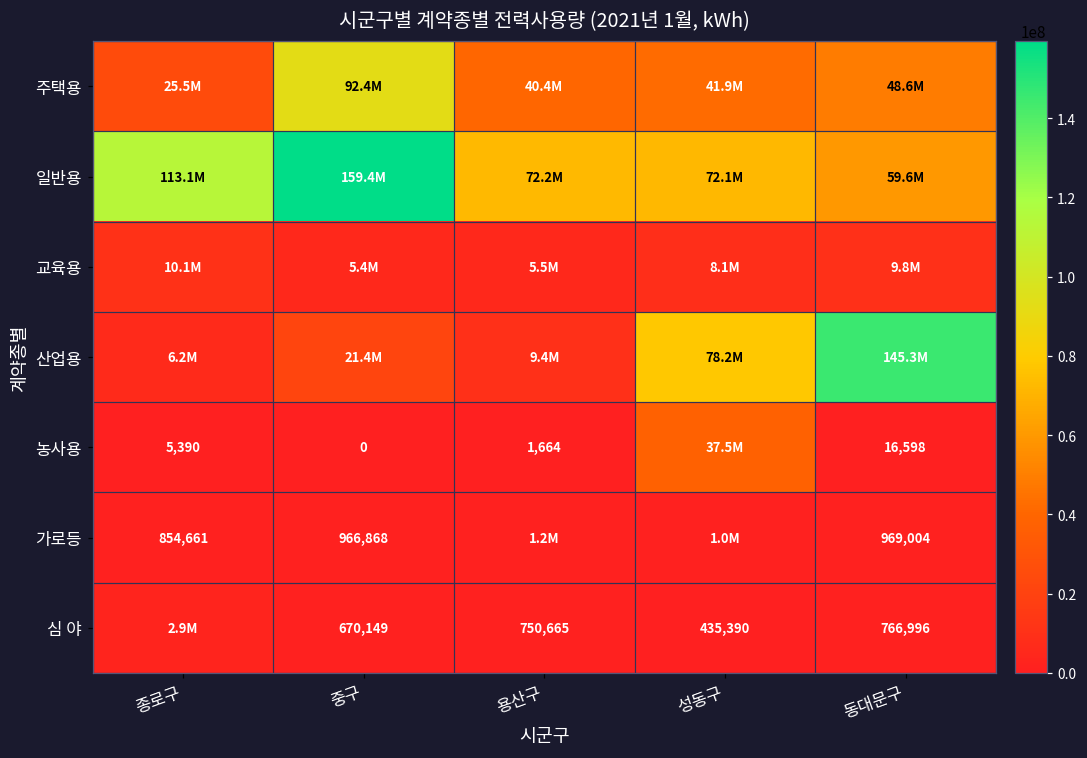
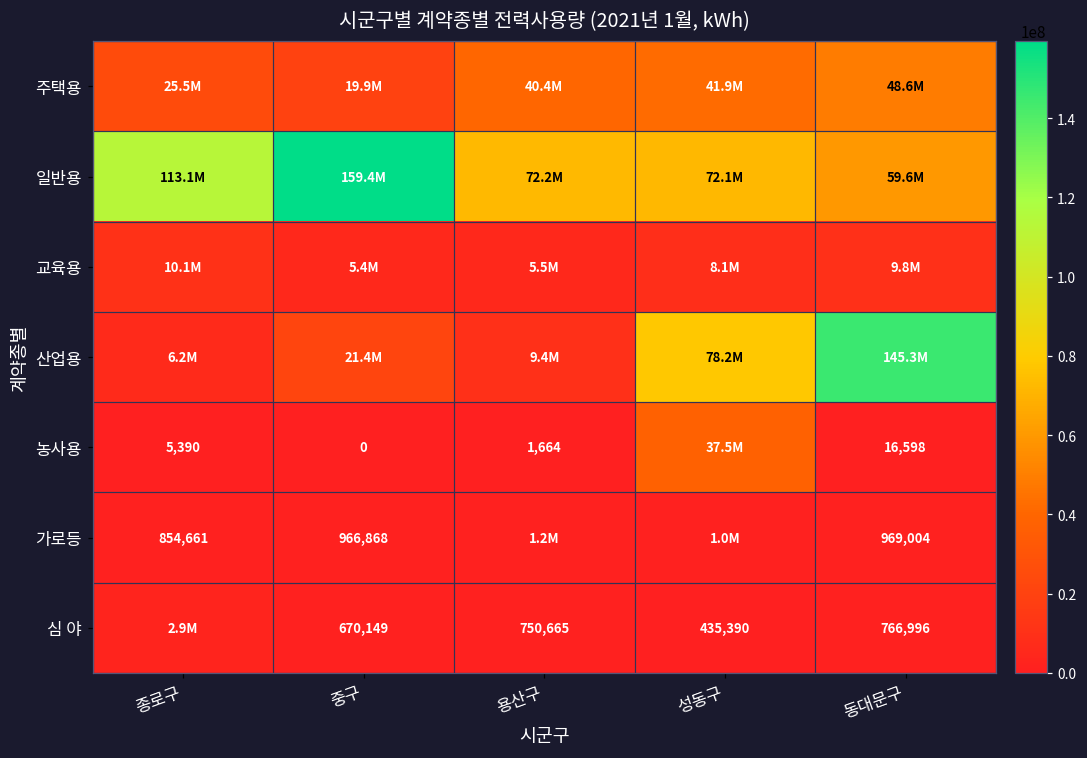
주택용, 중구: 92.4M -> 19.9M
